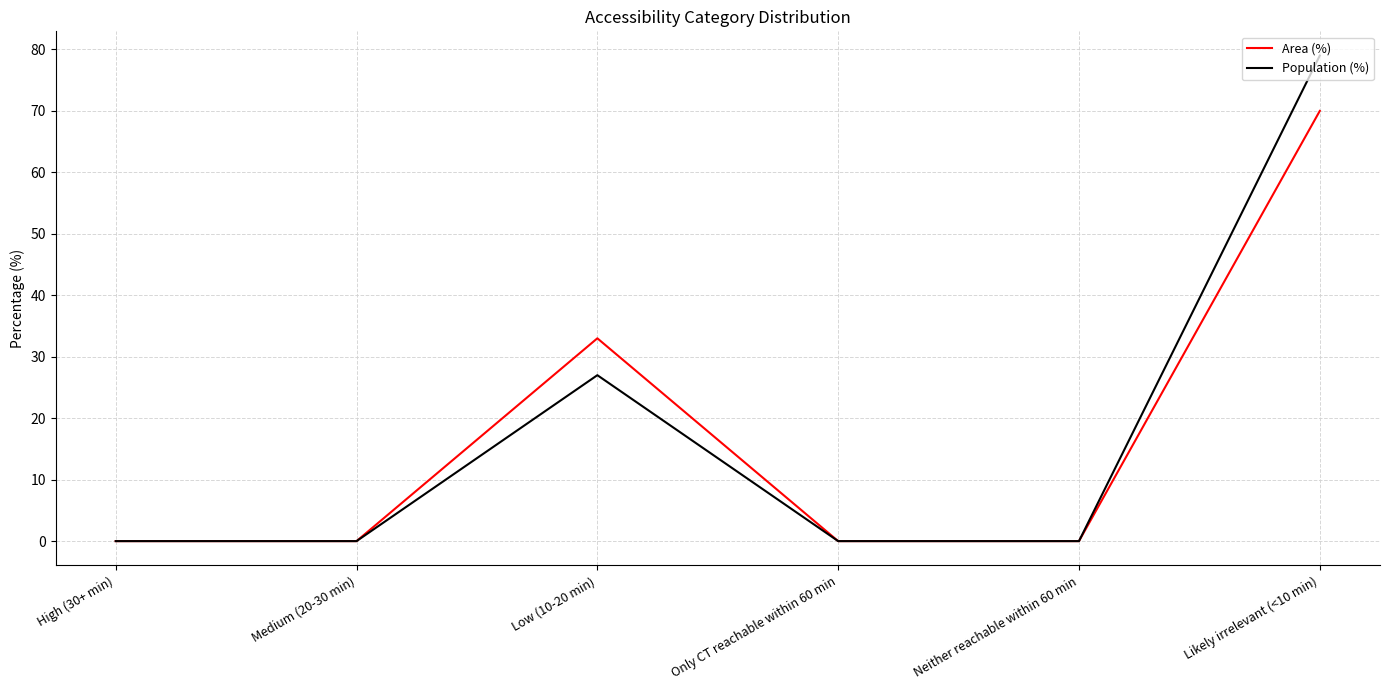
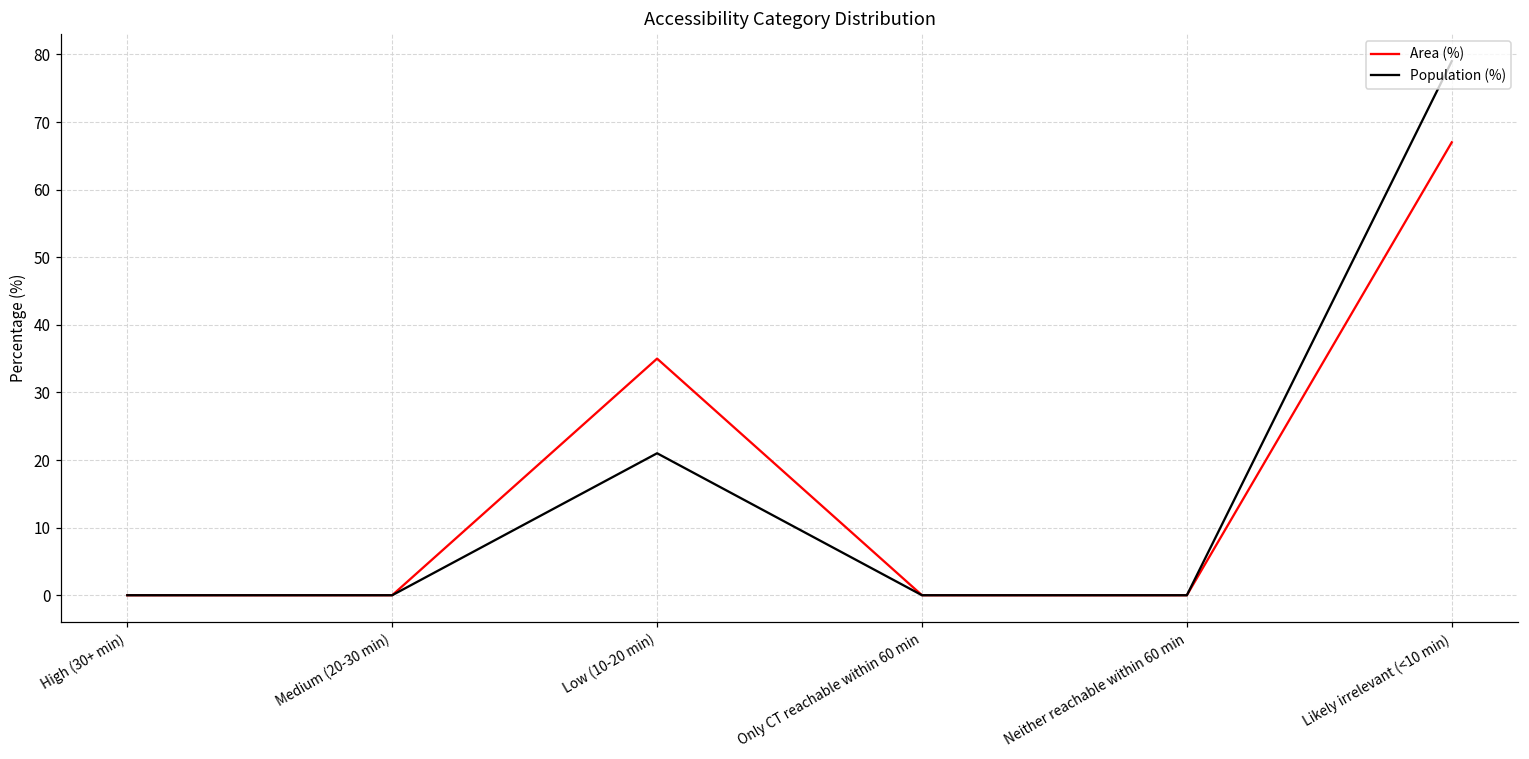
Area (%), Low (10-20 min): 33 -> 35
Population (%), Low (10-20 min): 27 -> 21
Area (%), Likely irrelevant (<10 min): 70 -> 67
